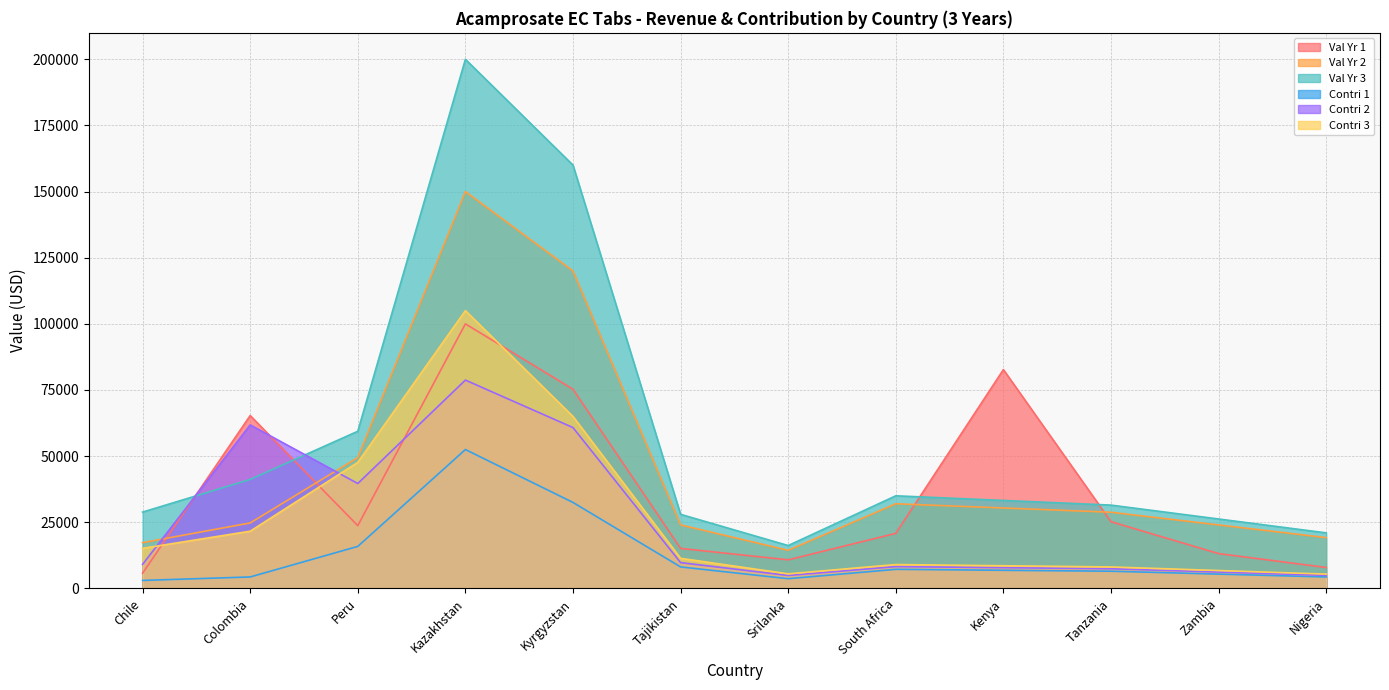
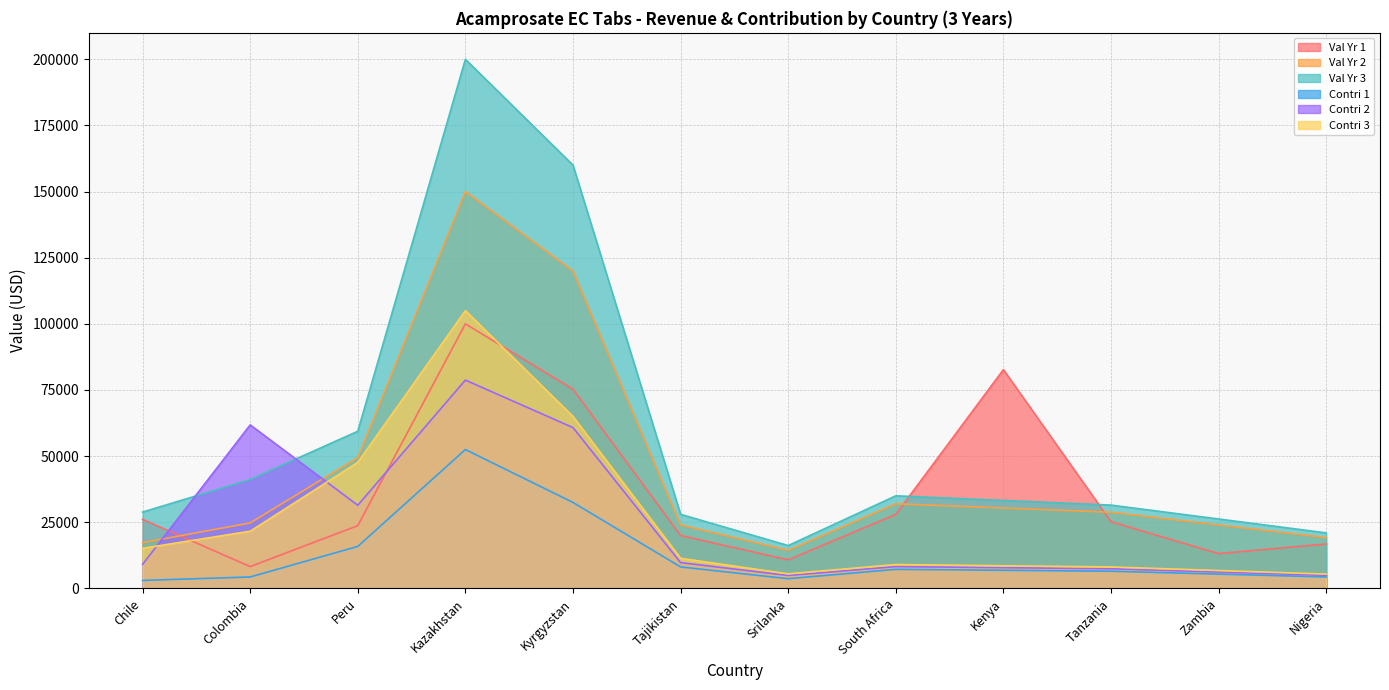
Val Yr 1, Chile: 6000 -> 26000
Val Yr 1, Colombia: 65000 -> 8000
Contri 2, Peru: 40000 -> 31000
Val Yr 1, Tajikistan: 15000 -> 20000
Val Yr 1, South Africa: 21000 -> 28000
Val Yr 1, Nigeria: 8000 -> 17000
